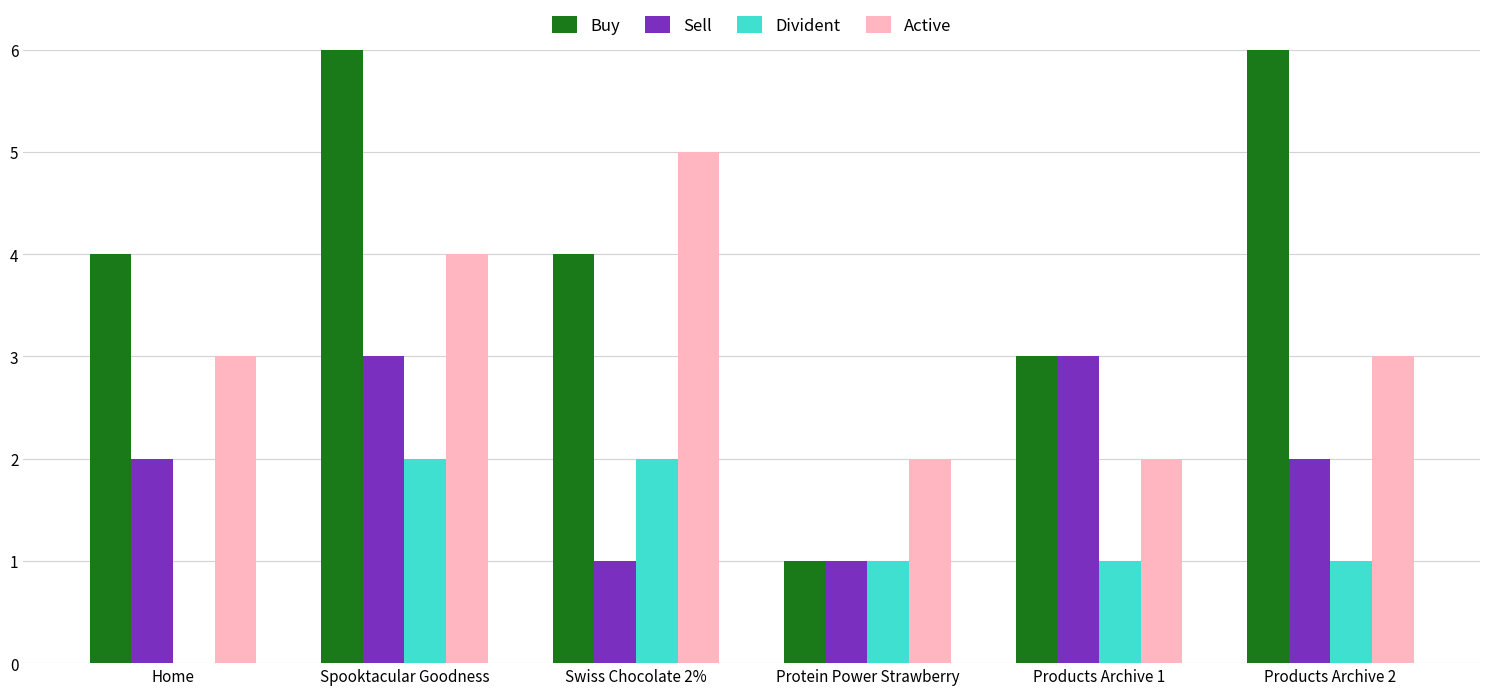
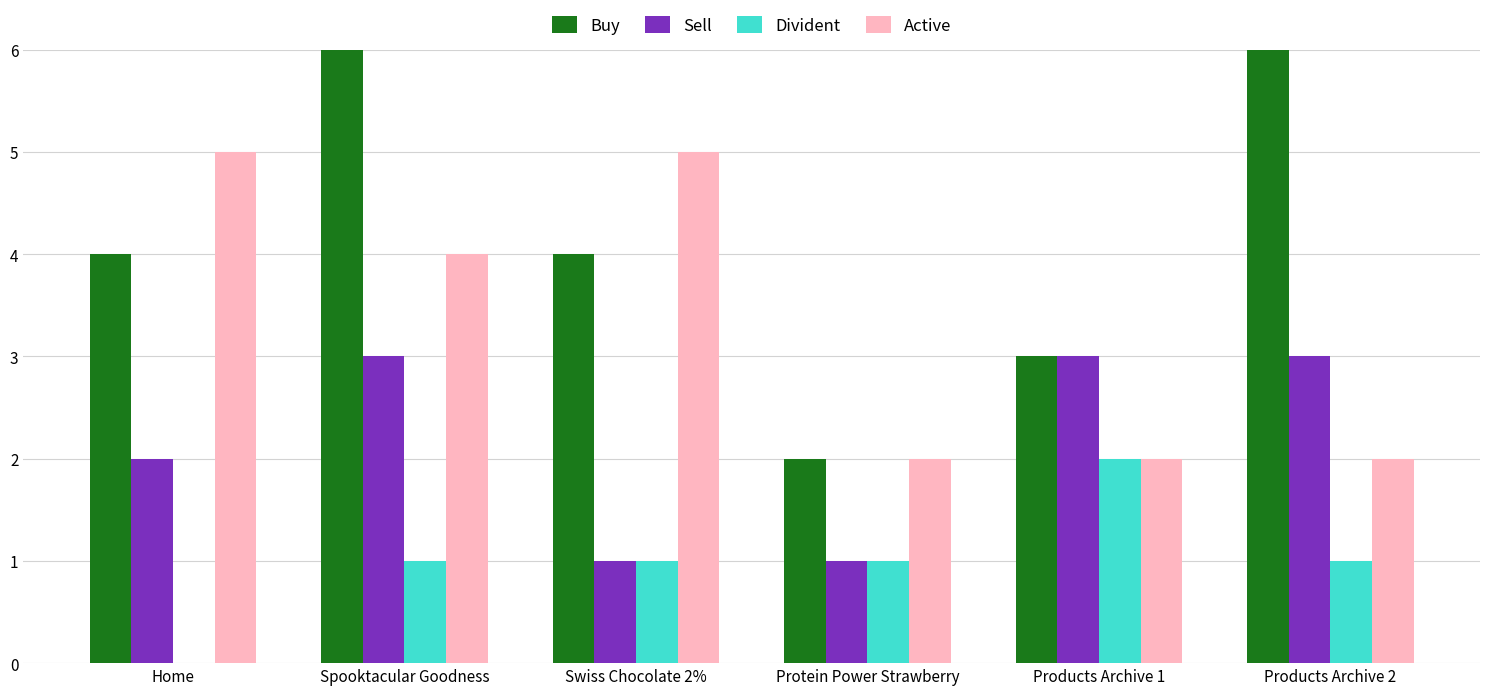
Active, Home: 3 -> 5
Divident, Spooktacular Goodness: 2 -> 1
Divident, Swiss Chocolate 2%: 2 -> 1
Buy, Protein Power Strawberry: 1 -> 2
Divident, Products Archive 1: 1 -> 2
Sell, Products Archive 2: 2 -> 3
Active, Products Archive 2: 3 -> 2
